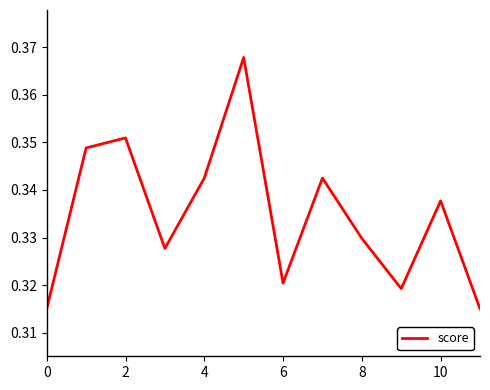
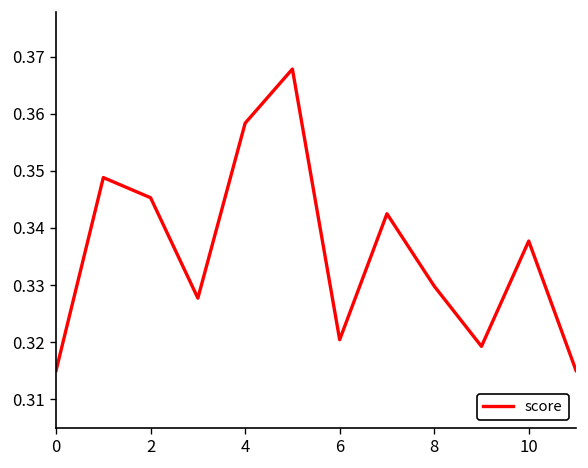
2: 0.351 -> 0.345
4: 0.342 -> 0.358
